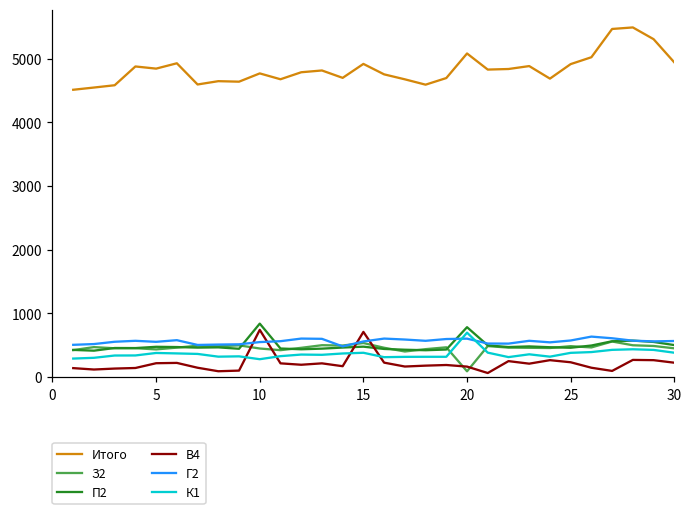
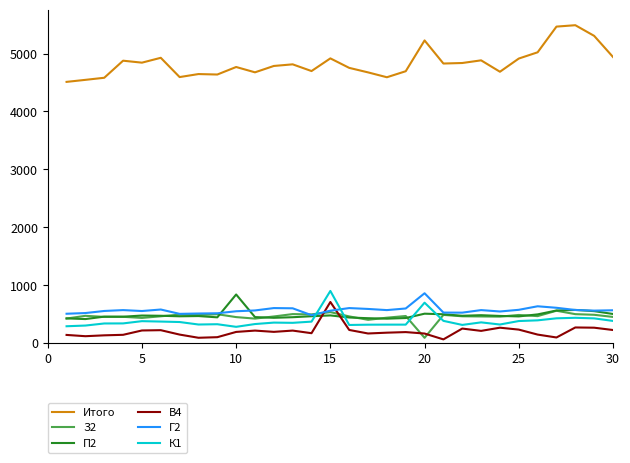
В4, 10: 700 -> 200
К1, 15: 400 -> 900
Итого, 20: 5100 -> 5200
П2, 20: 800 -> 500
Г2, 20: 600 -> 900
